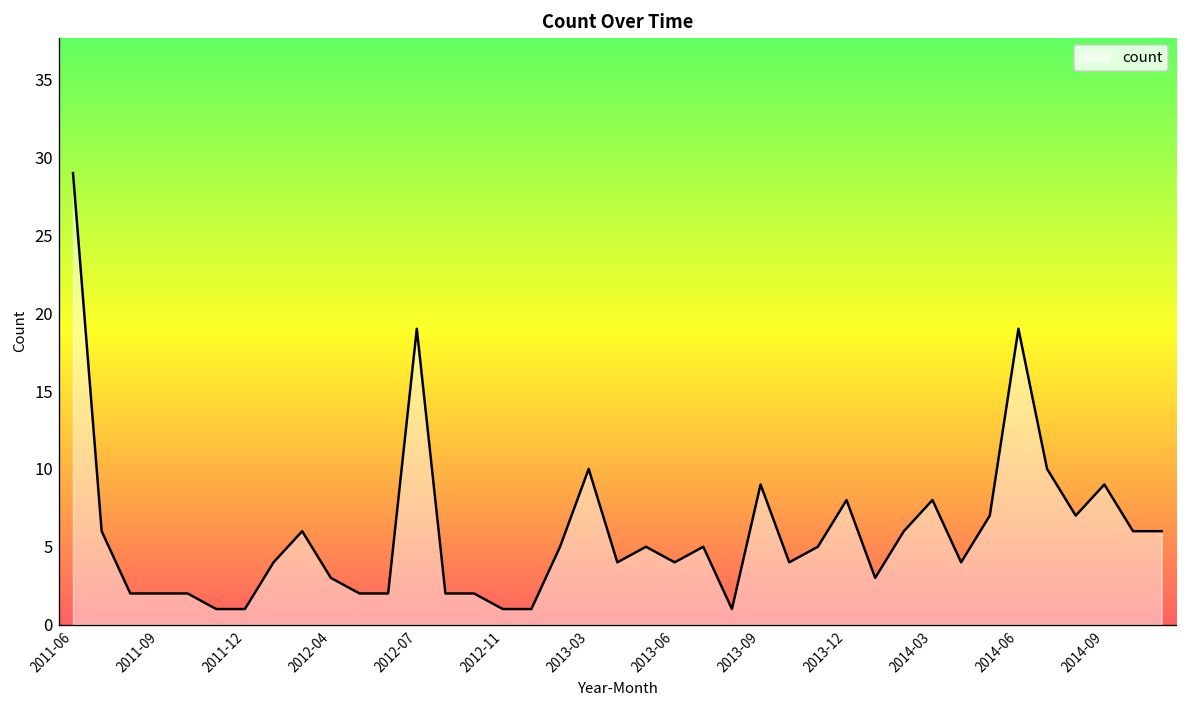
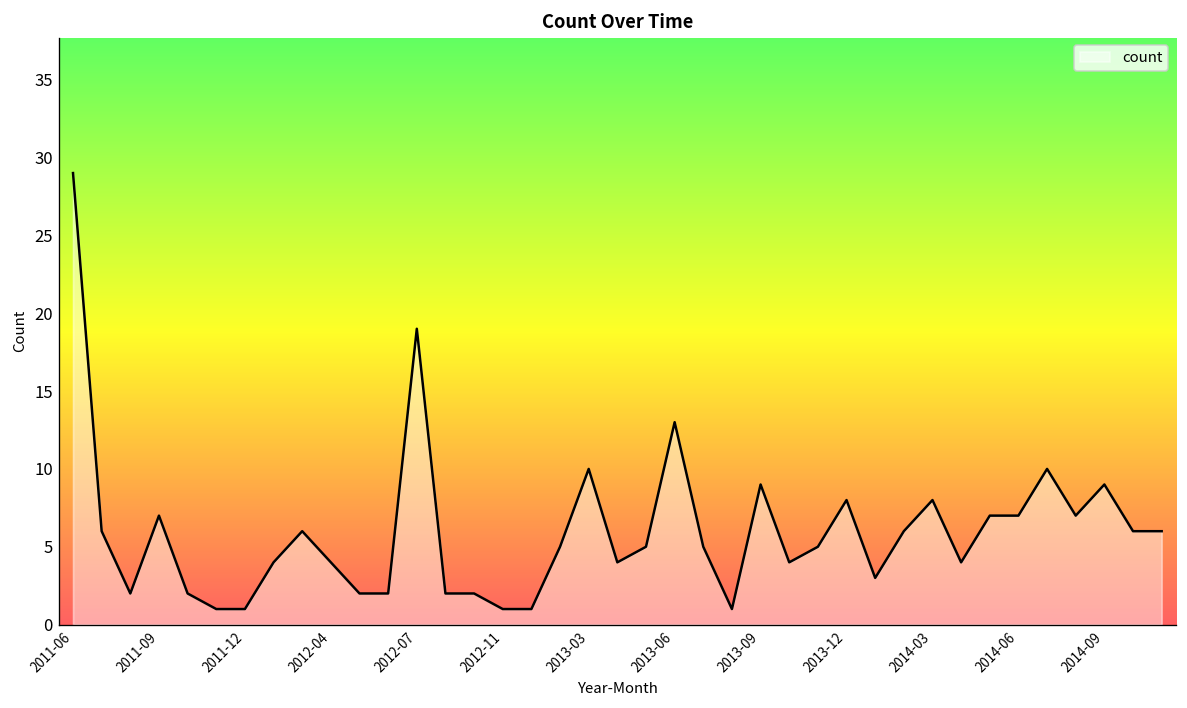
2011-09: 2 -> 7
2012-04: 3 -> 4
2013-06: 4 -> 13
2014-06: 19 -> 7
